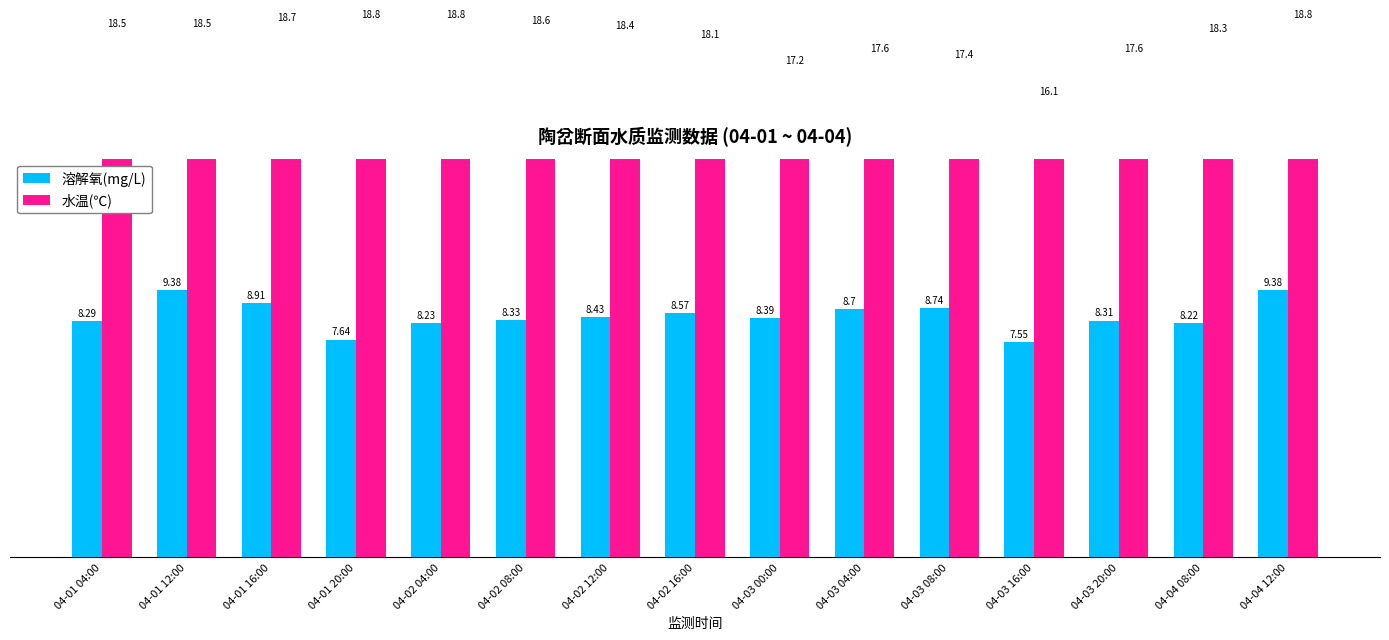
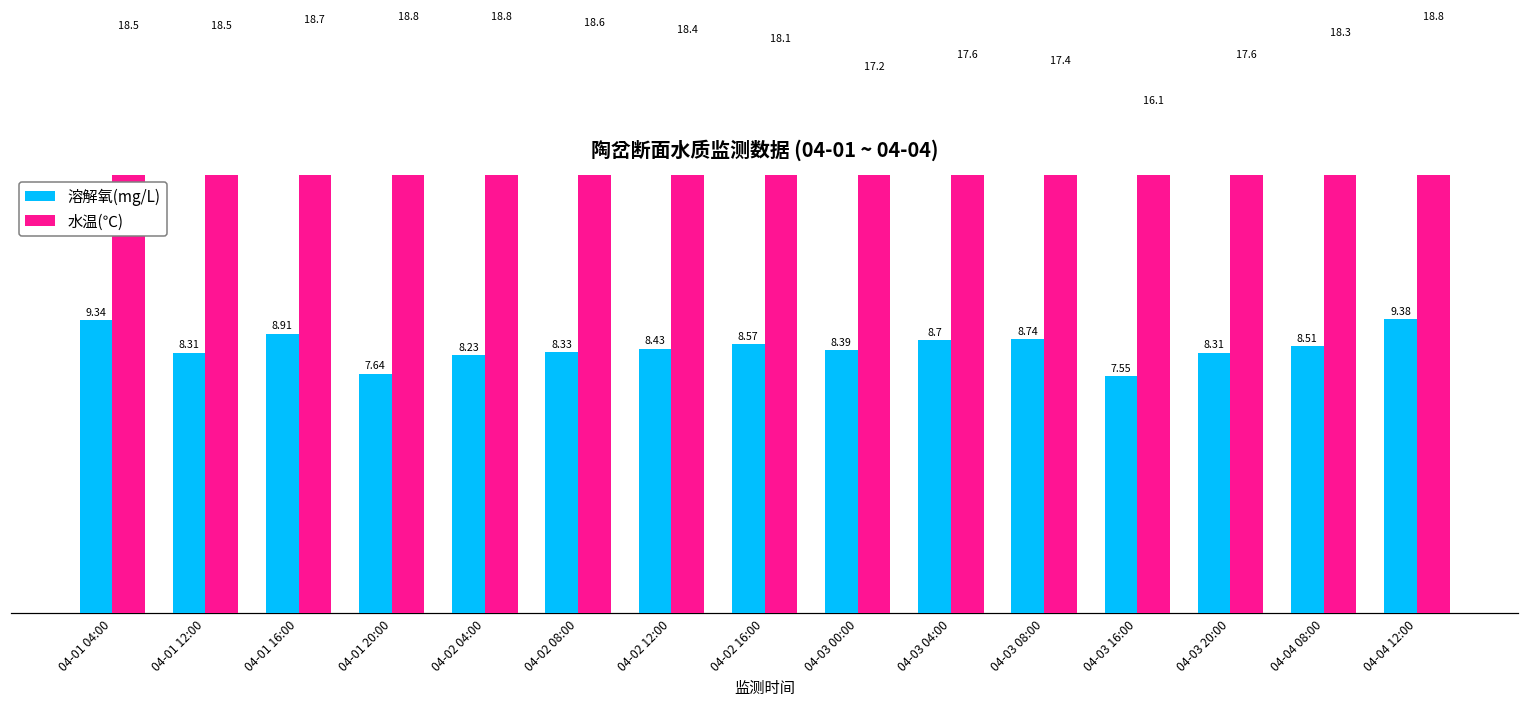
溶解氧(mg/L), 04-01 04:00: 8.29 -> 9.34
溶解氧(mg/L), 04-01 12:00: 9.38 -> 8.31
溶解氧(mg/L), 04-04 08:00: 8.22 -> 8.51
